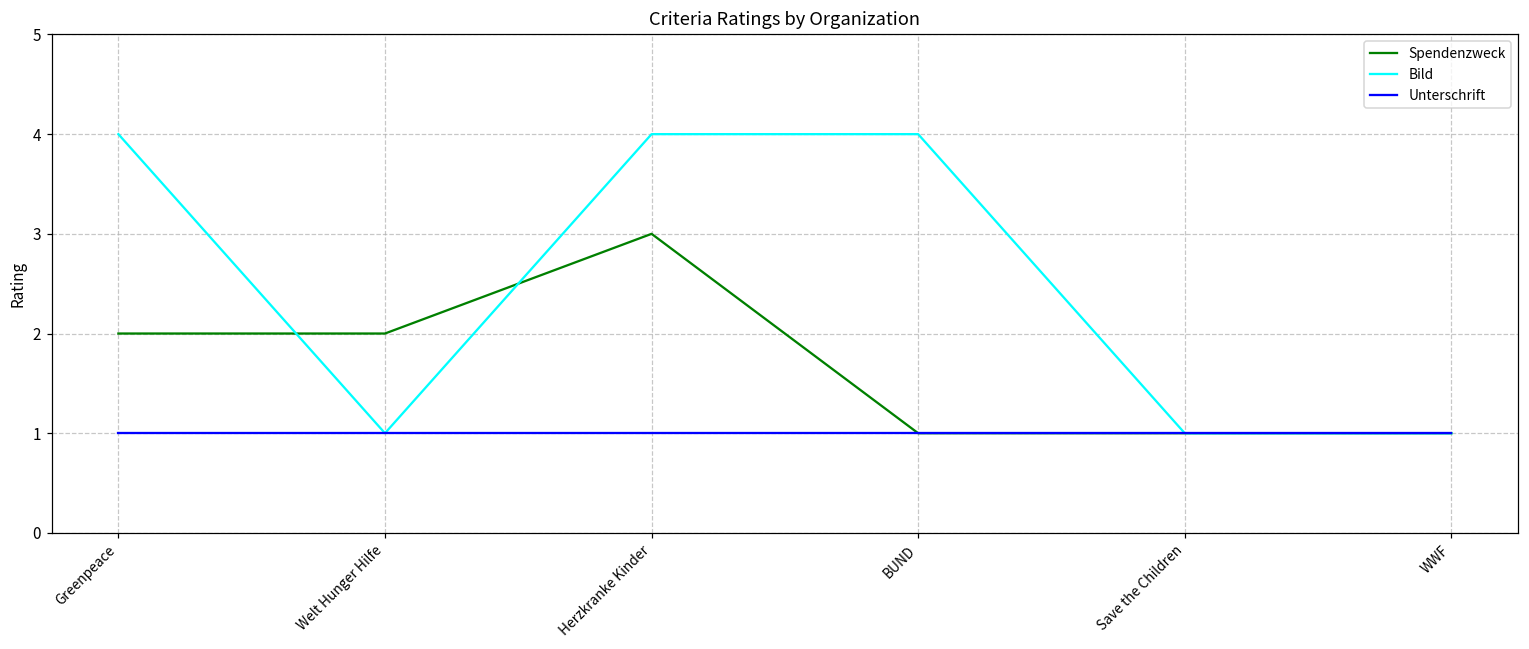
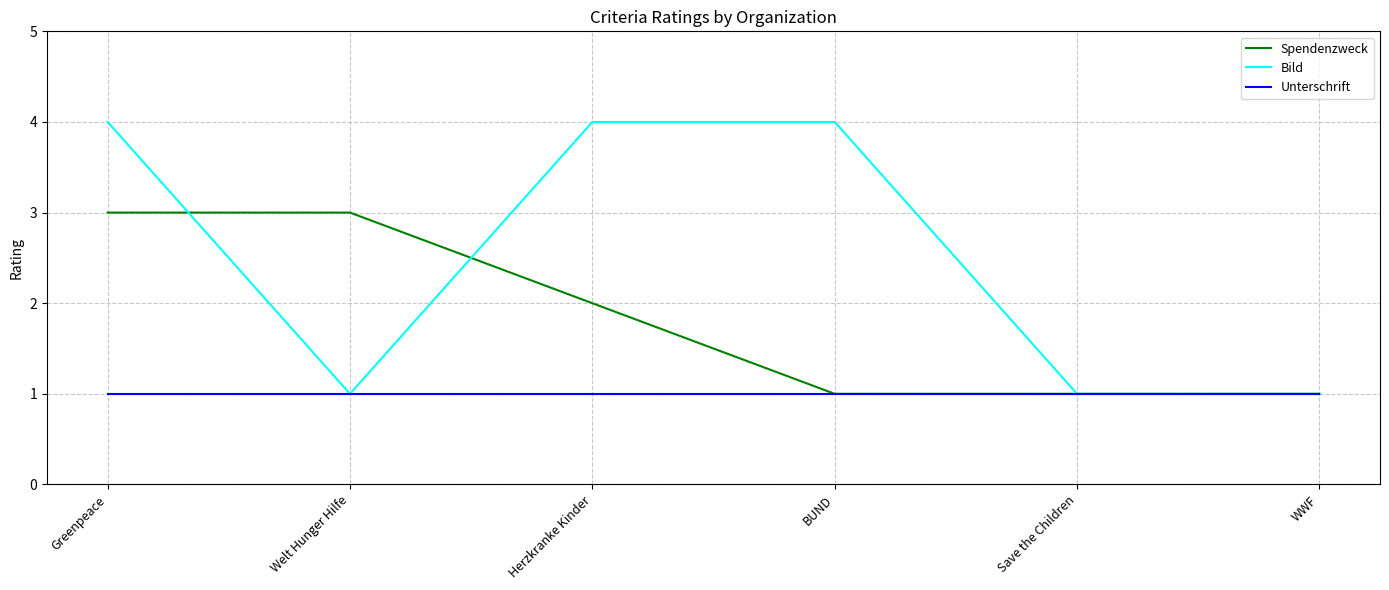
Spendenzweck, Greenpeace: 2 -> 3
Spendenzweck, Welt Hunger Hilfe: 2 -> 3
Spendenzweck, Herzkranke Kinder: 3 -> 2
